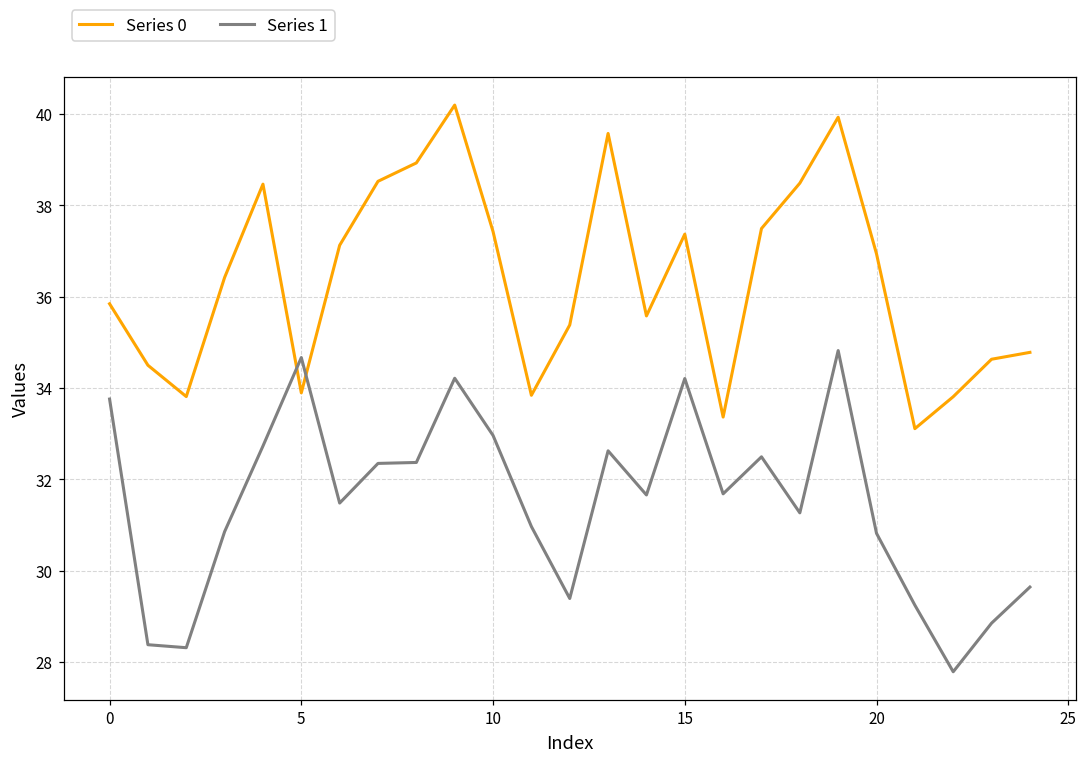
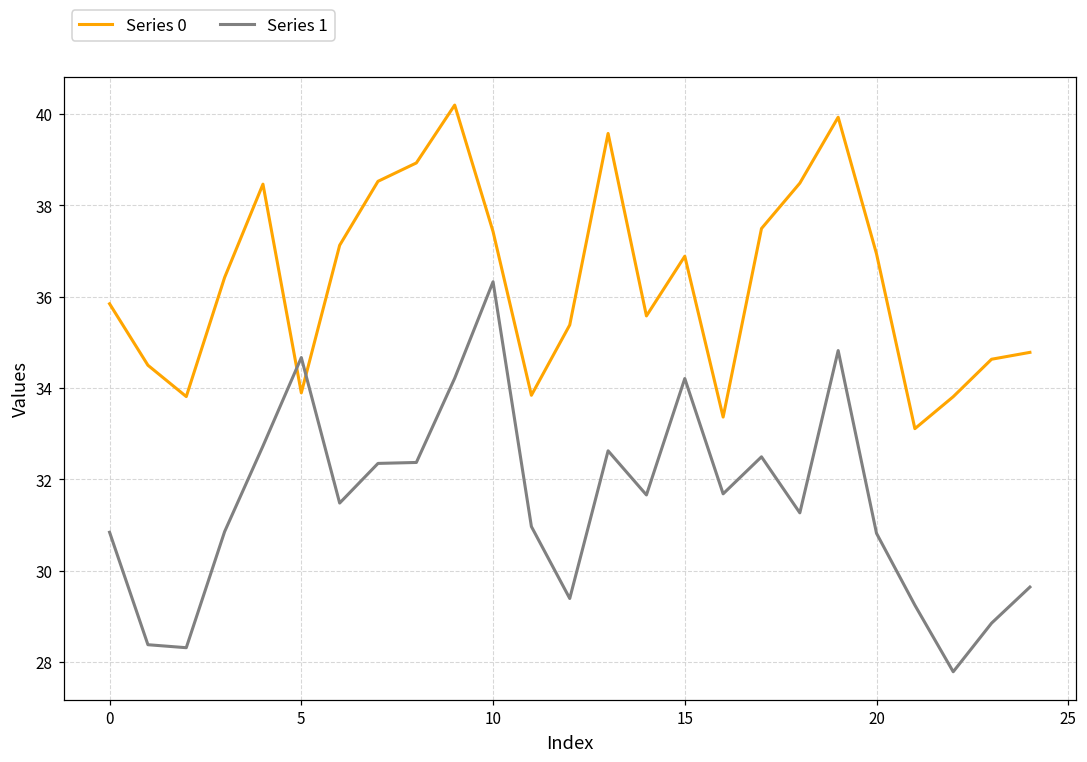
Series 1, 0: 33.8 -> 30.8
Series 1, 10: 33.0 -> 36.3
Series 0, 15: 37.4 -> 36.9
